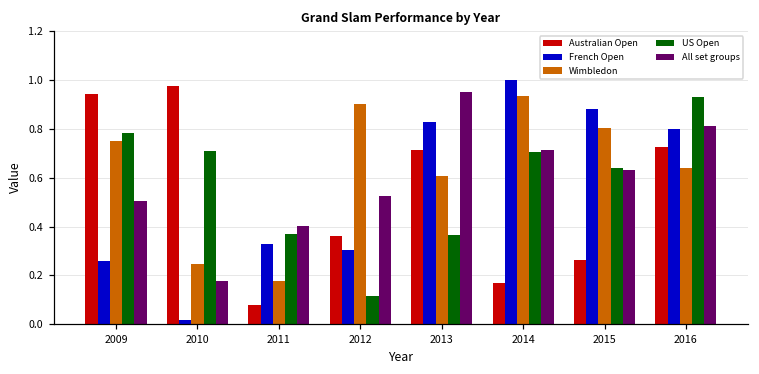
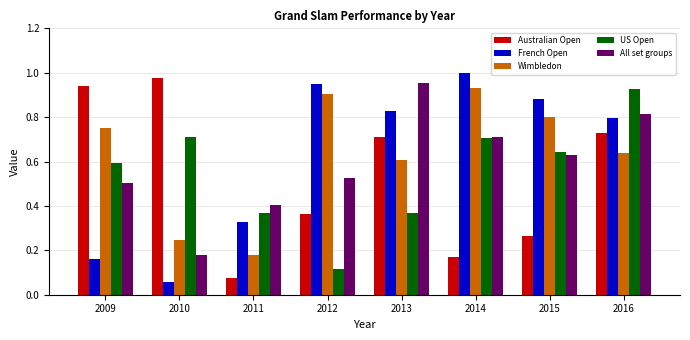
French Open, 2009: 0.26 -> 0.16
US Open, 2009: 0.78 -> 0.59
French Open, 2010: 0.02 -> 0.06
French Open, 2012: 0.31 -> 0.95
